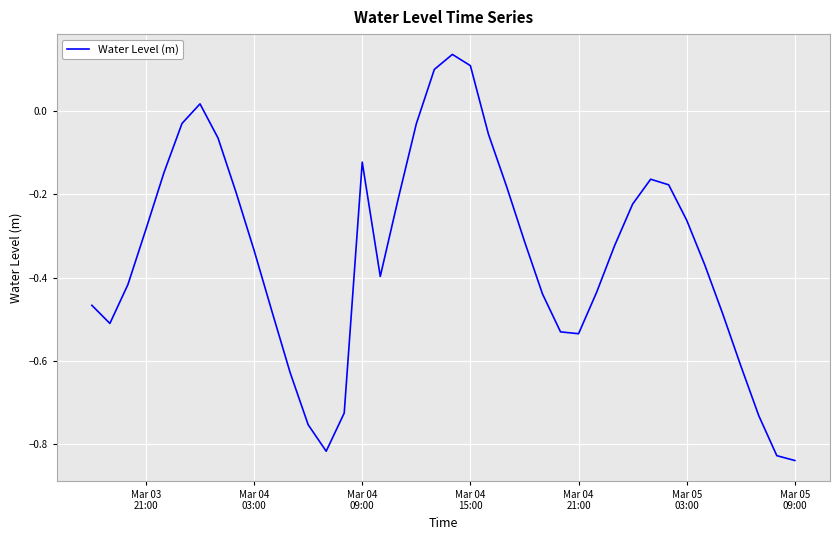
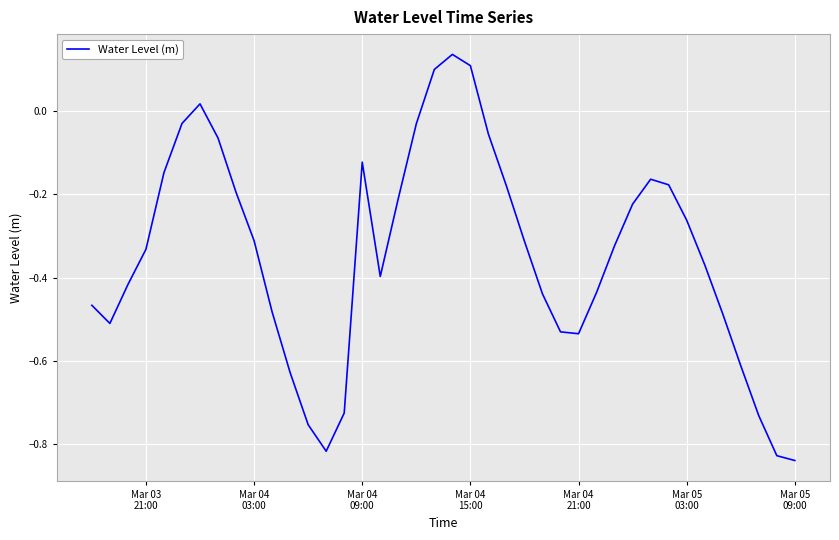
Mar 03 21:00: -0.28 -> -0.33
Mar 04 03:00: -0.33 -> -0.31
